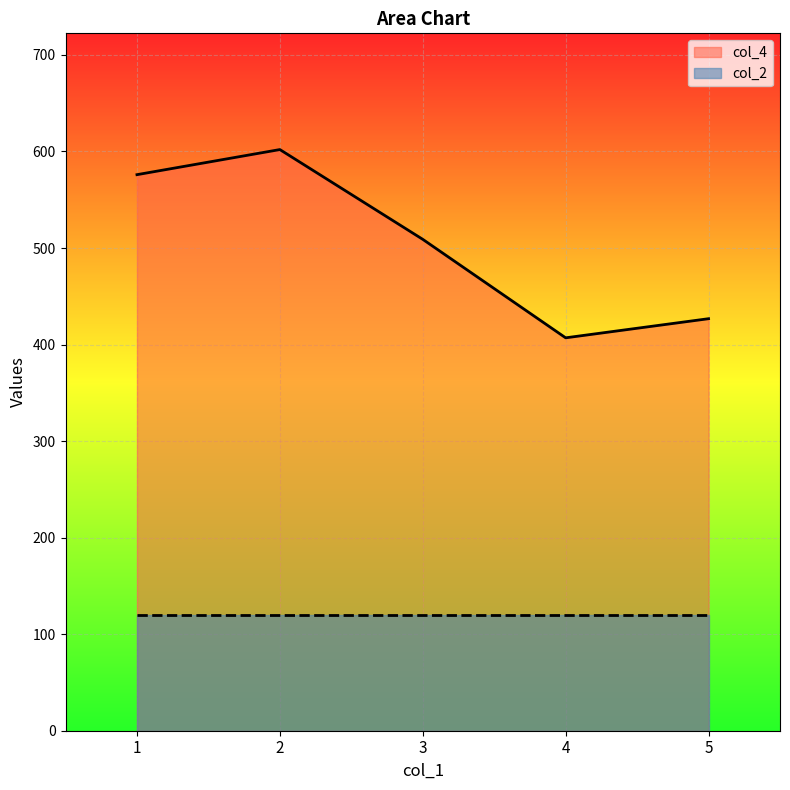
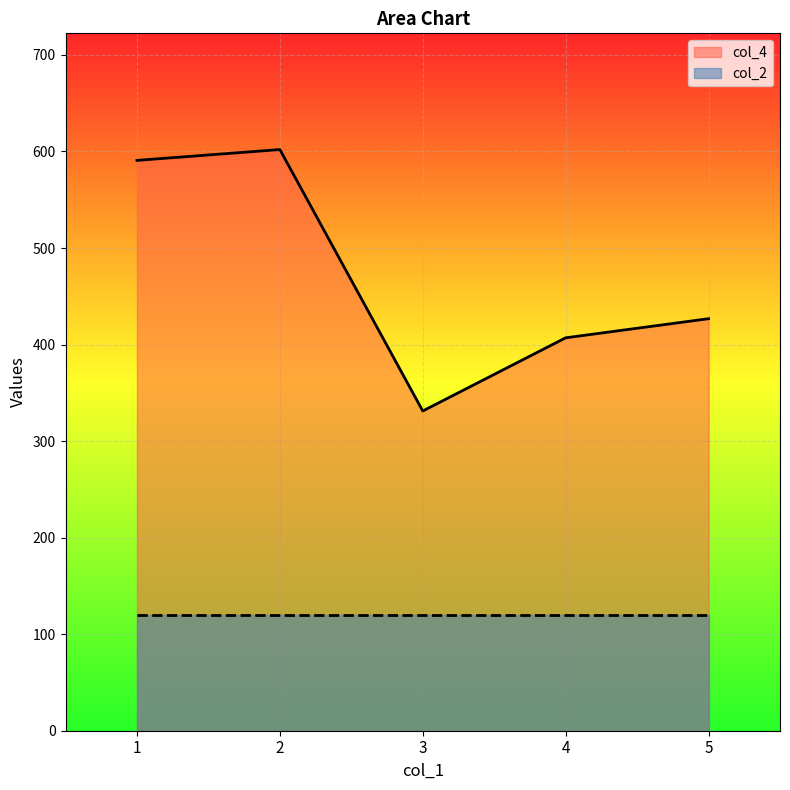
col_4, 1: 580 -> 590
col_4, 3: 510 -> 330
